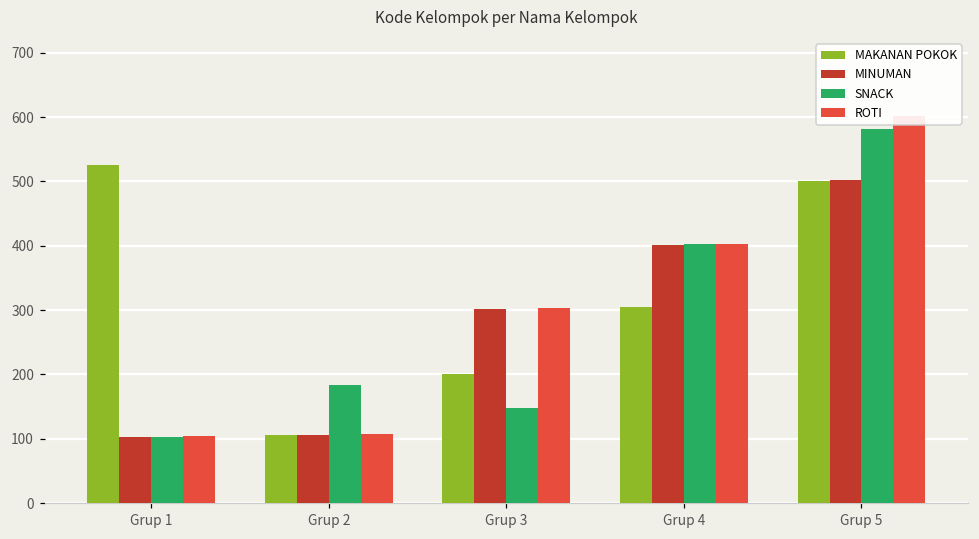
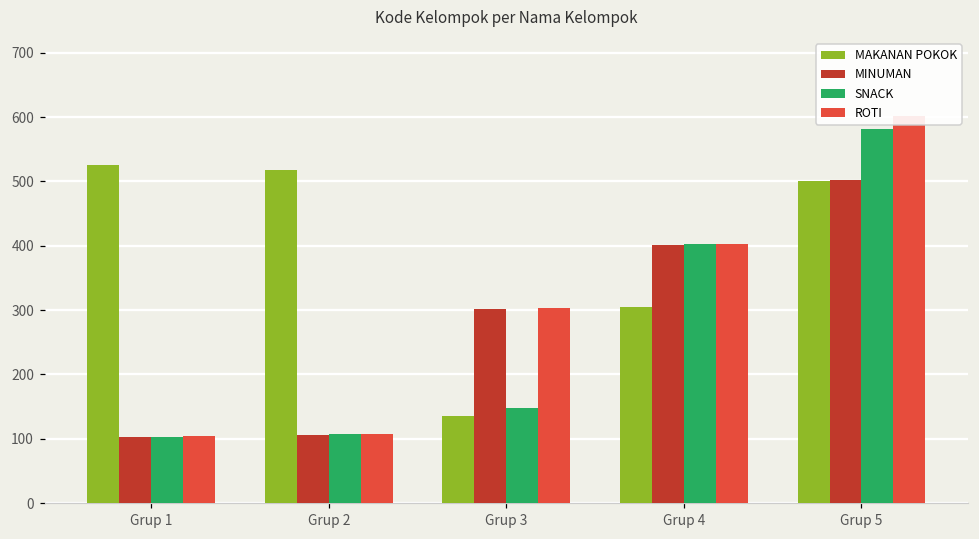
MAKANAN POKOK, Grup 2: 110 -> 520
SNACK, Grup 2: 180 -> 110
MAKANAN POKOK, Grup 3: 200 -> 140
